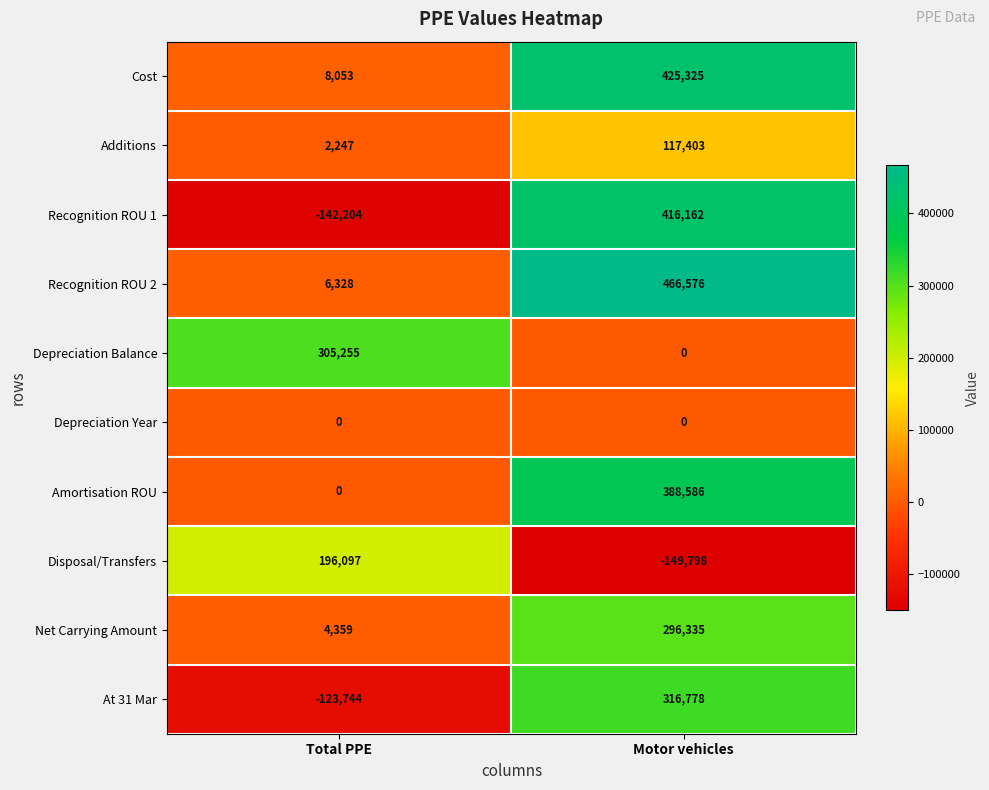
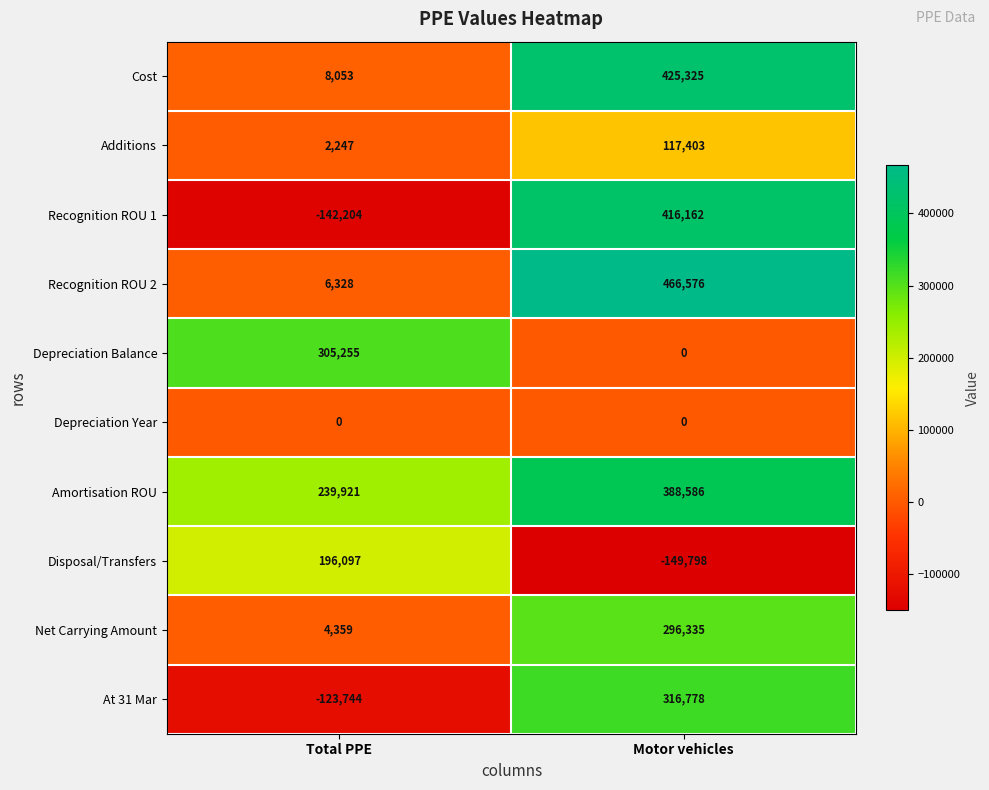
Amortisation ROU, Total PPE: 0 -> 239,921
